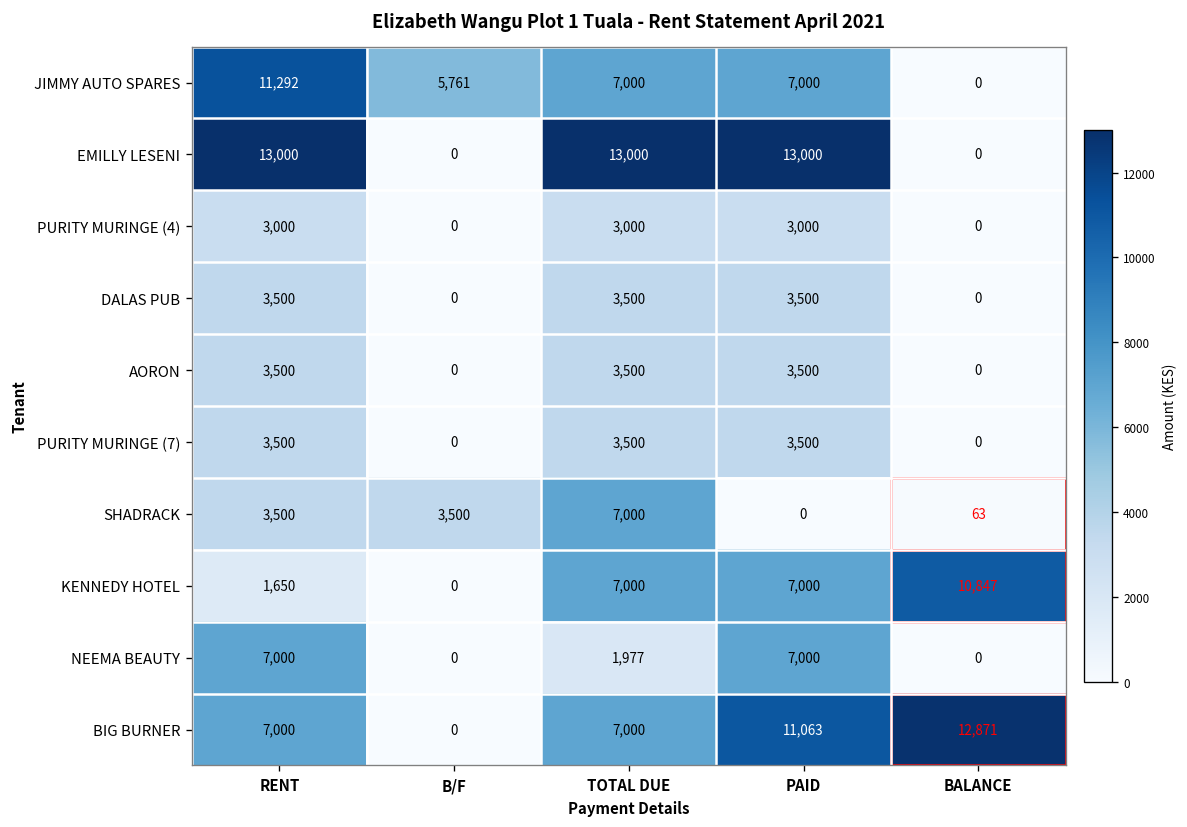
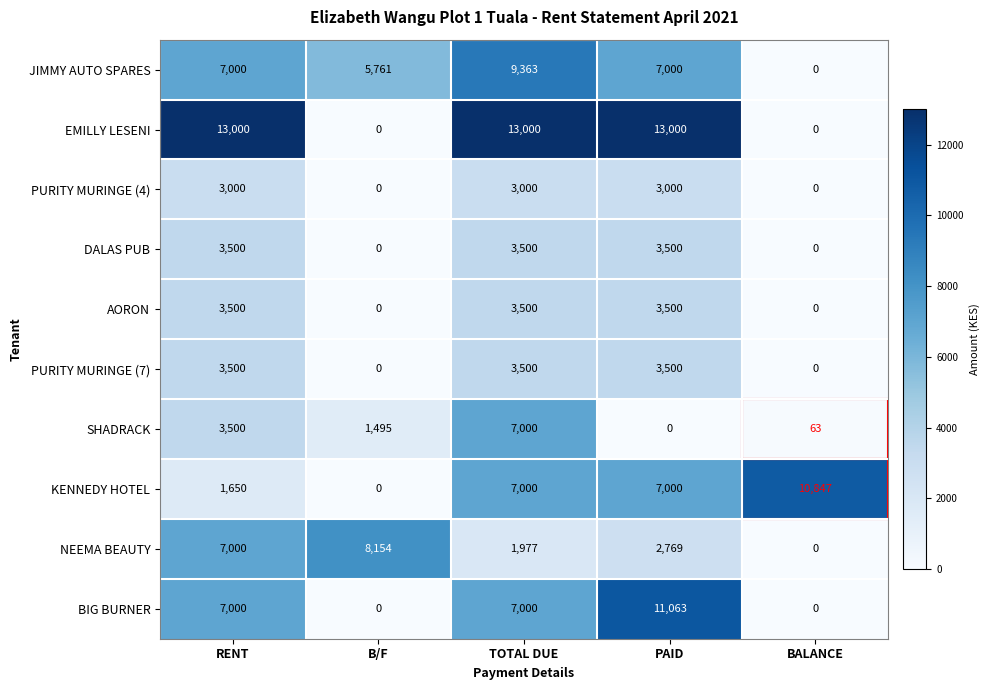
JIMMY AUTO SPARES, RENT: 11,292 -> 7,000
JIMMY AUTO SPARES, TOTAL DUE: 7,000 -> 9,363
SHADRACK, B/F: 3,500 -> 1,495
NEEMA BEAUTY, B/F: 0 -> 8,154
NEEMA BEAUTY, PAID: 7,000 -> 2,769
BIG BURNER, BALANCE: 12,871 -> 0
